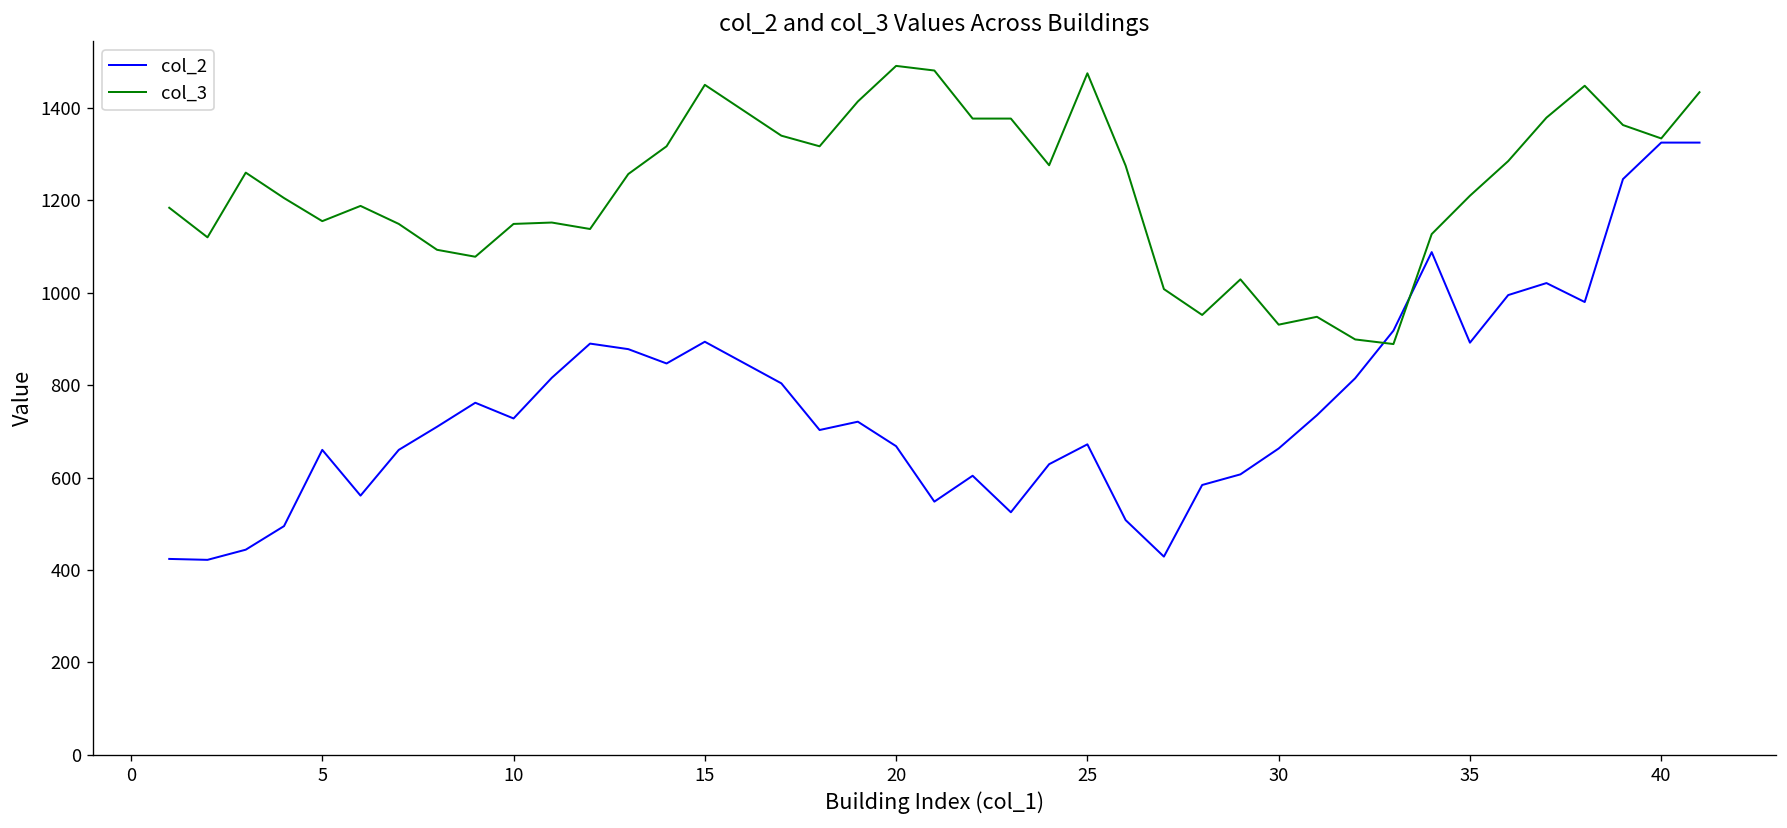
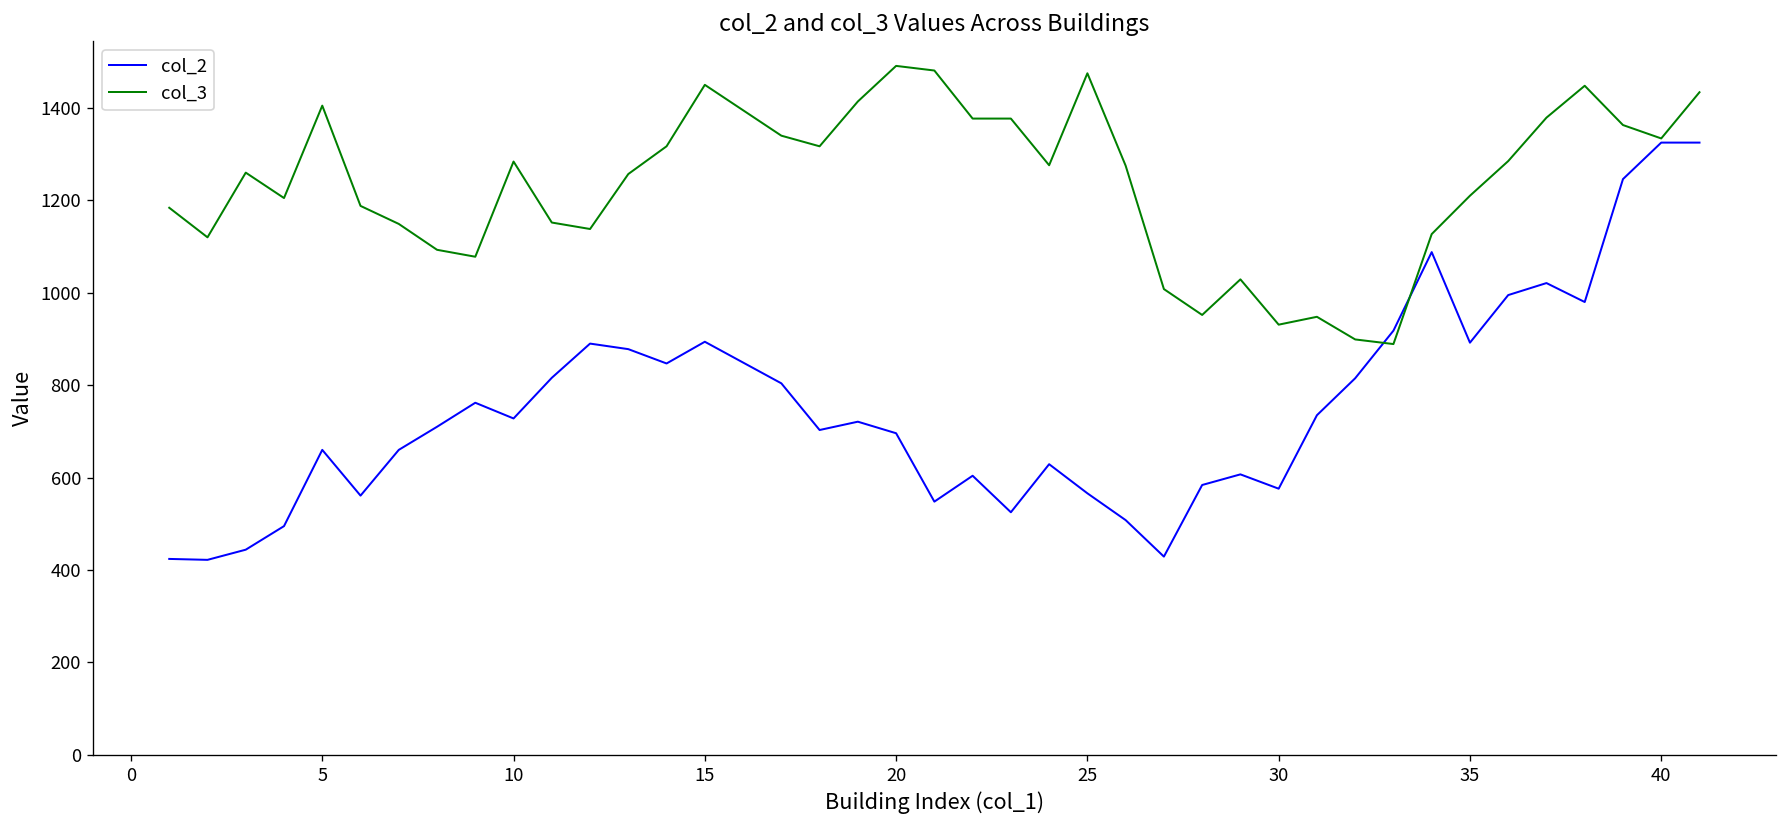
col_3, 5: 1160 -> 1410
col_3, 10: 1150 -> 1280
col_2, 20: 670 -> 700
col_2, 25: 670 -> 570
col_2, 30: 660 -> 580
